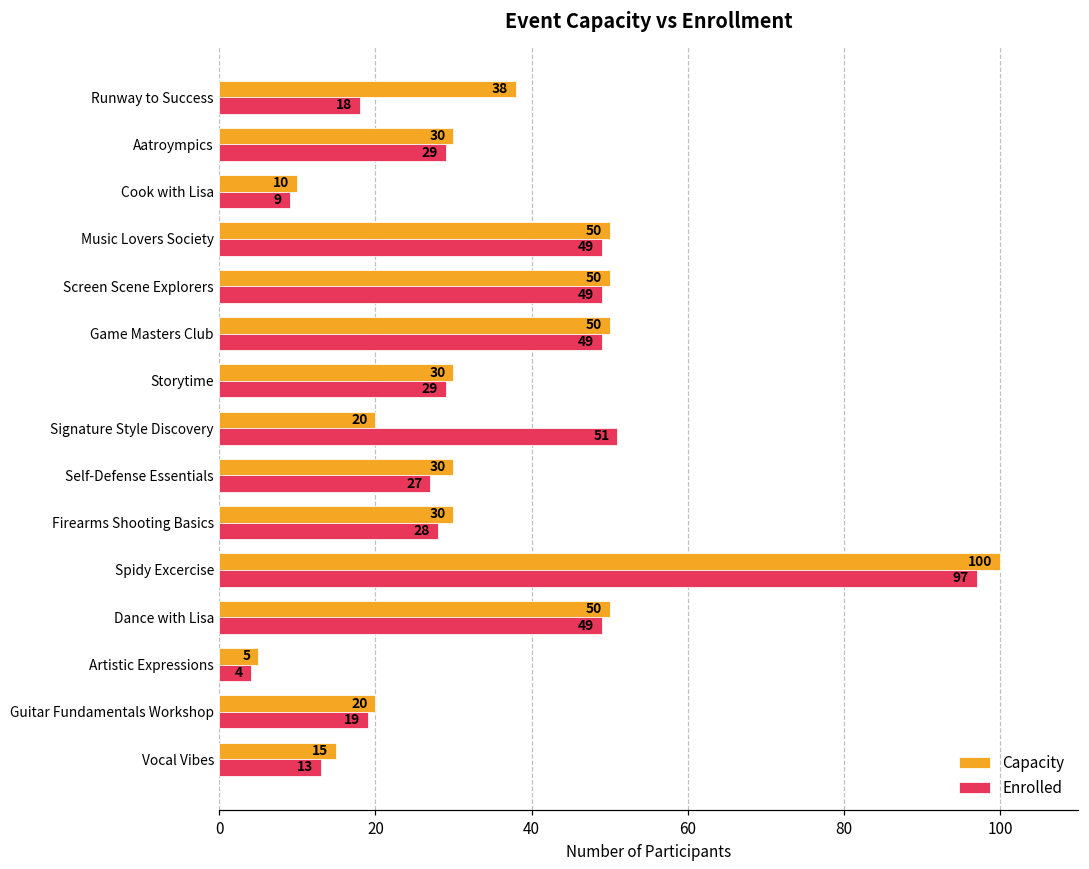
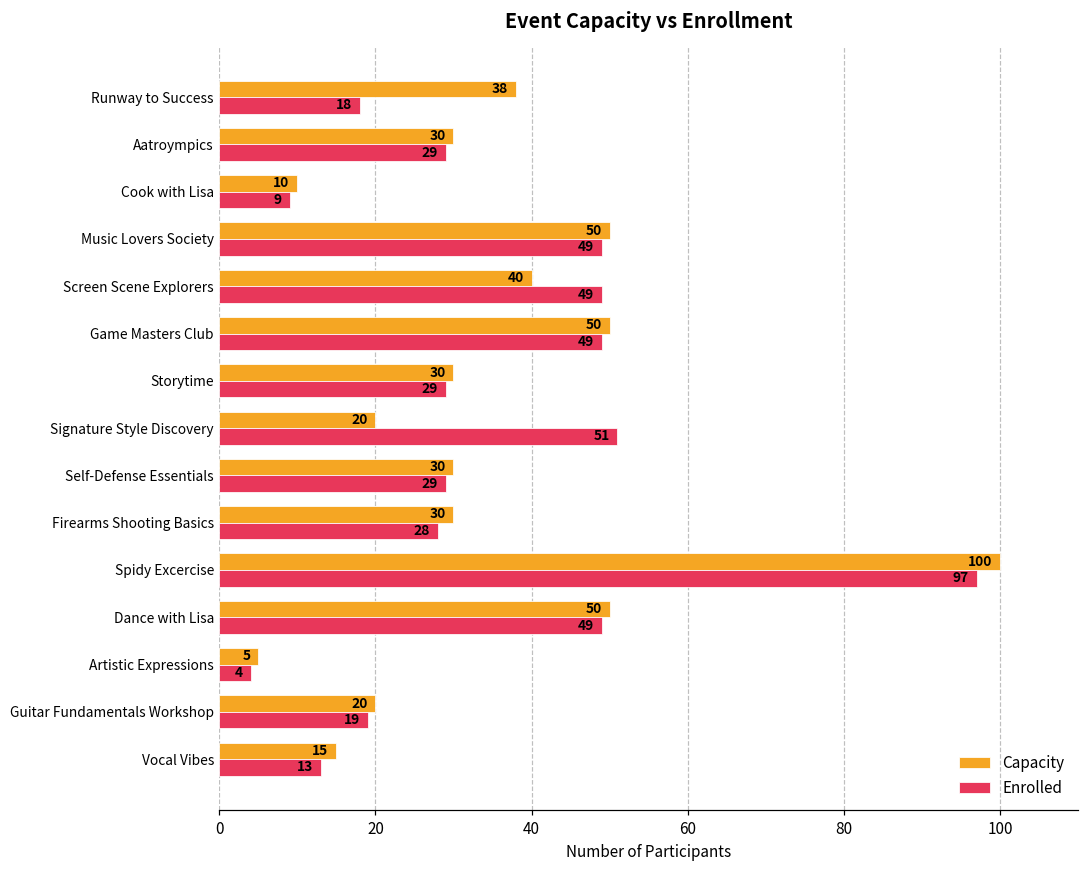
Capacity, Screen Scene Explorers: 50 -> 40
Enrolled, Self-Defense Essentials: 27 -> 29
